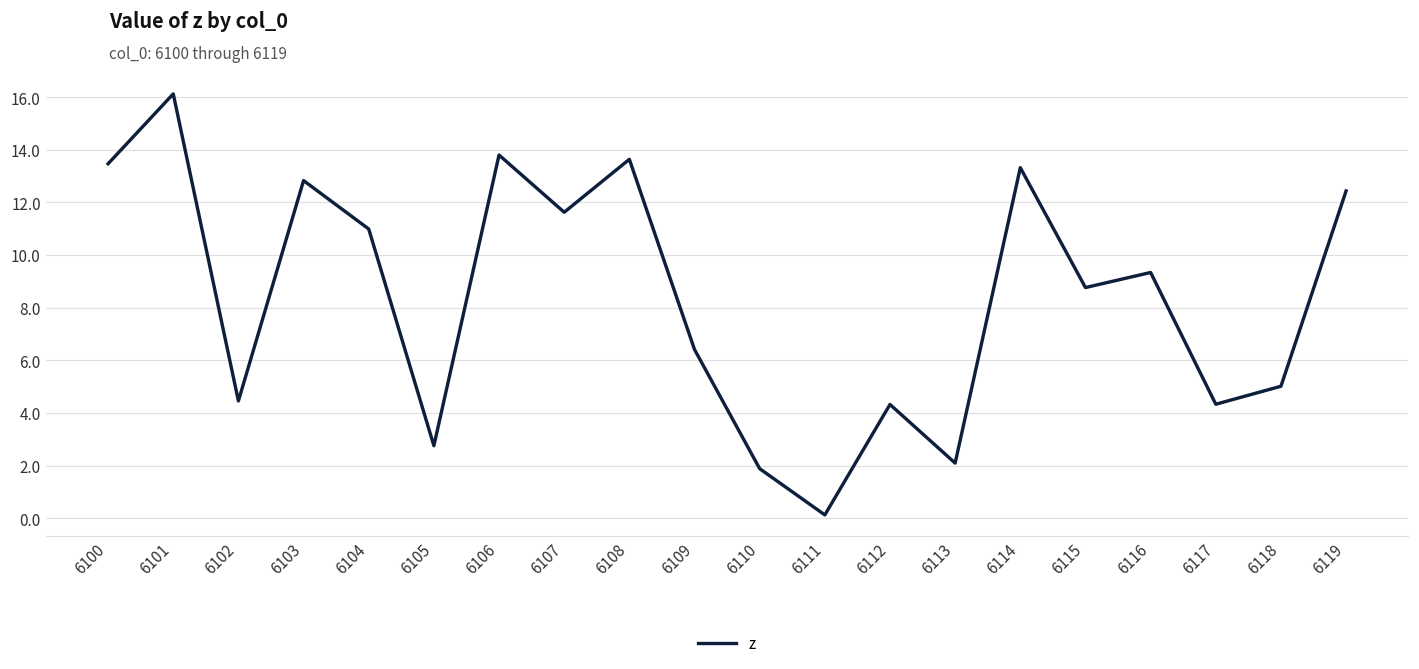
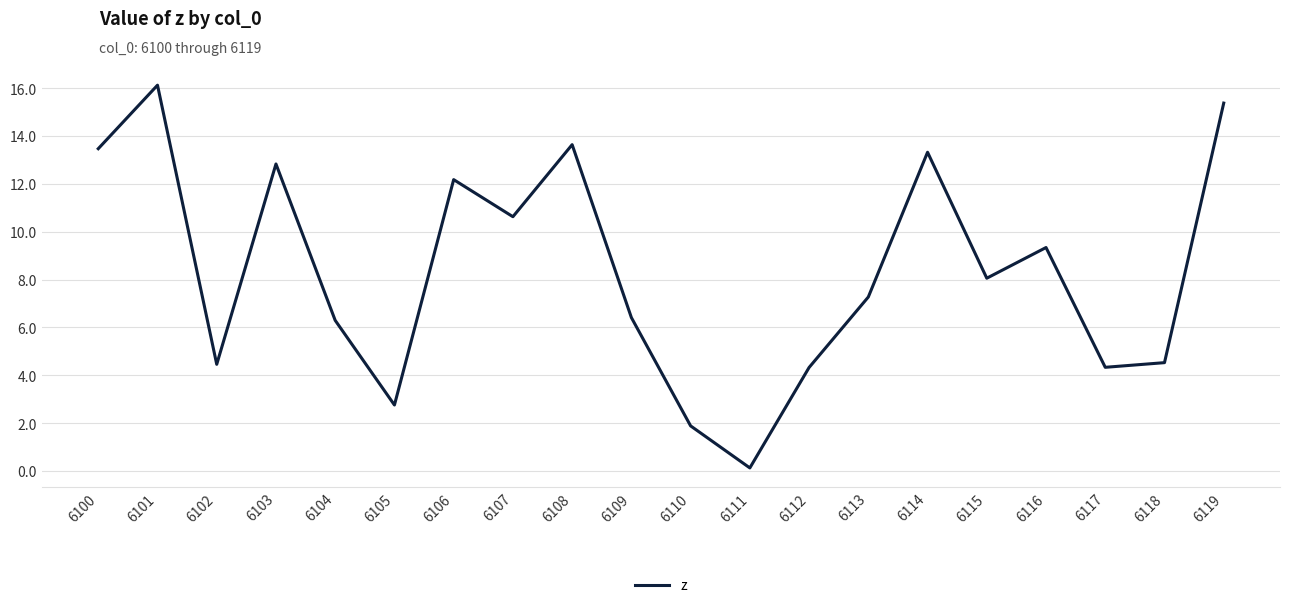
6104: 11.0 -> 6.3
6106: 13.8 -> 12.2
6107: 11.6 -> 10.6
6113: 2.1 -> 7.3
6115: 8.8 -> 8.1
6118: 5.0 -> 4.5
6119: 12.4 -> 15.4
